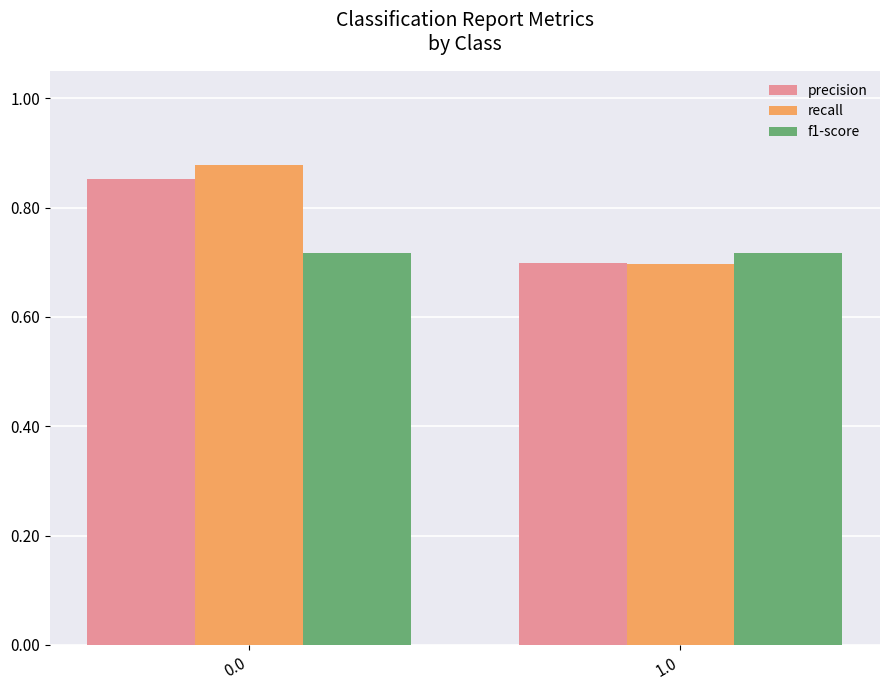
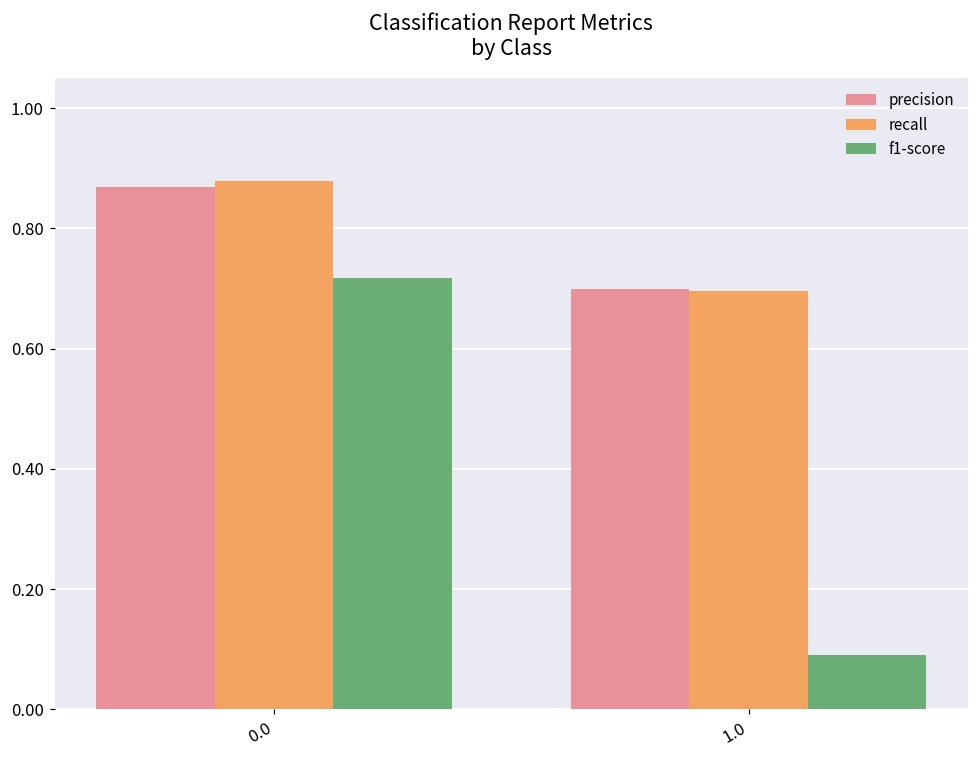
precision, 0.0: 0.85 -> 0.87
f1-score, 1.0: 0.72 -> 0.09
